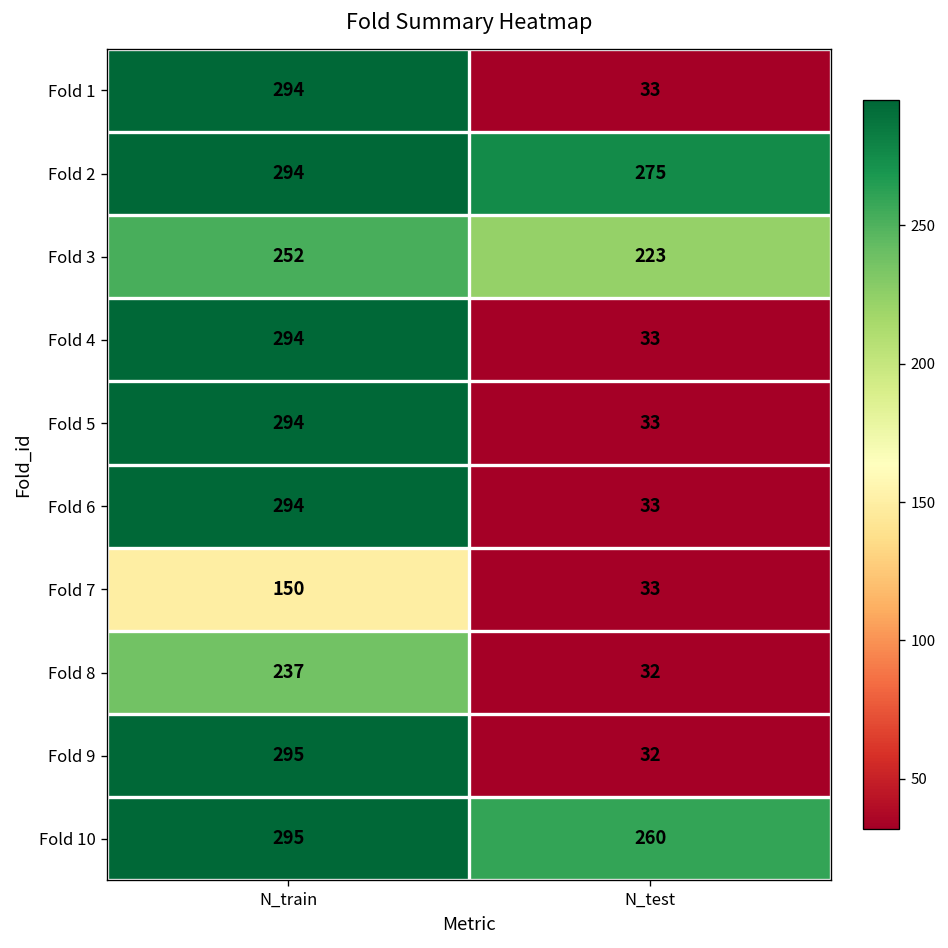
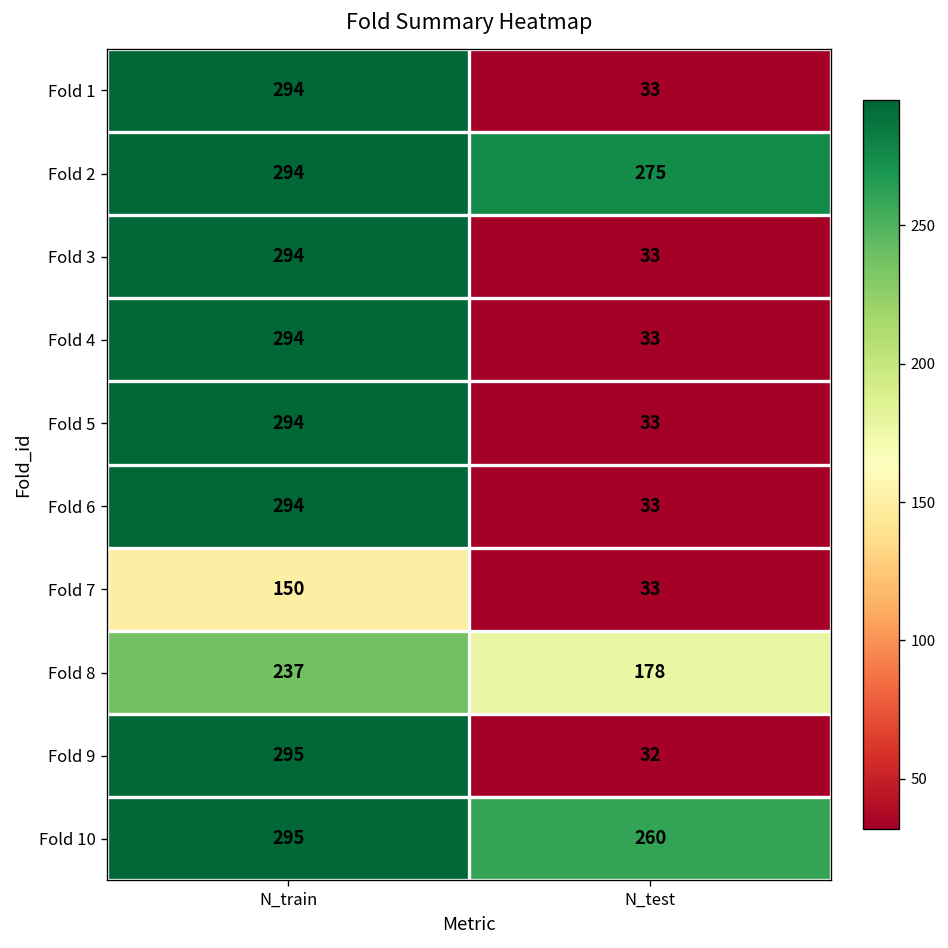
Fold 3, N_train: 252 -> 294
Fold 3, N_test: 223 -> 33
Fold 8, N_test: 32 -> 178
